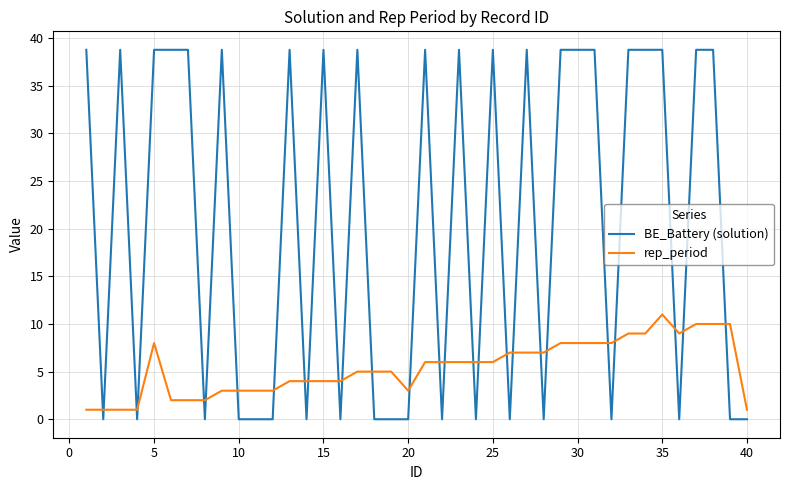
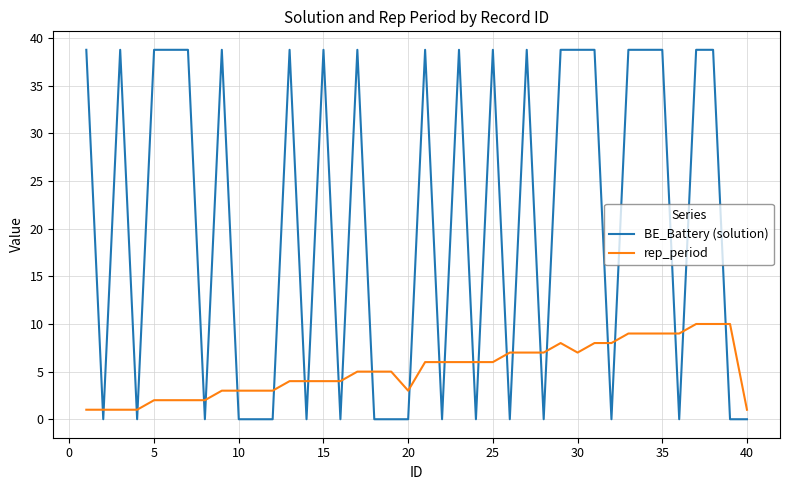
rep_period, 5: 8 -> 2
rep_period, 30: 8 -> 7
rep_period, 35: 11 -> 9
